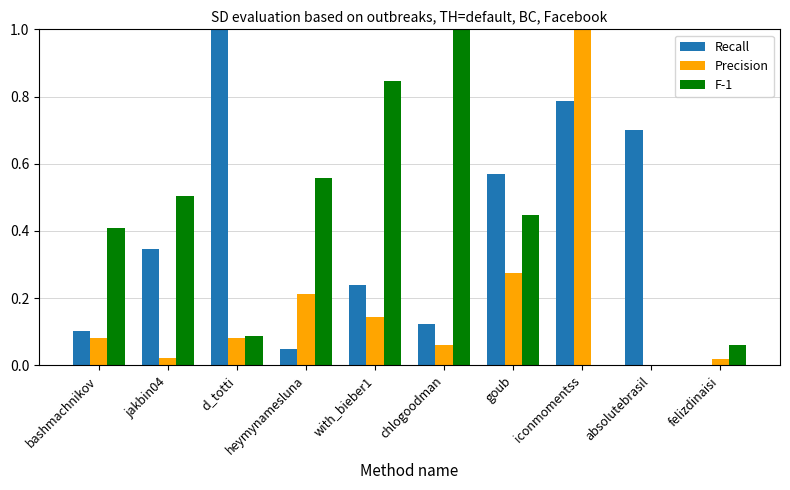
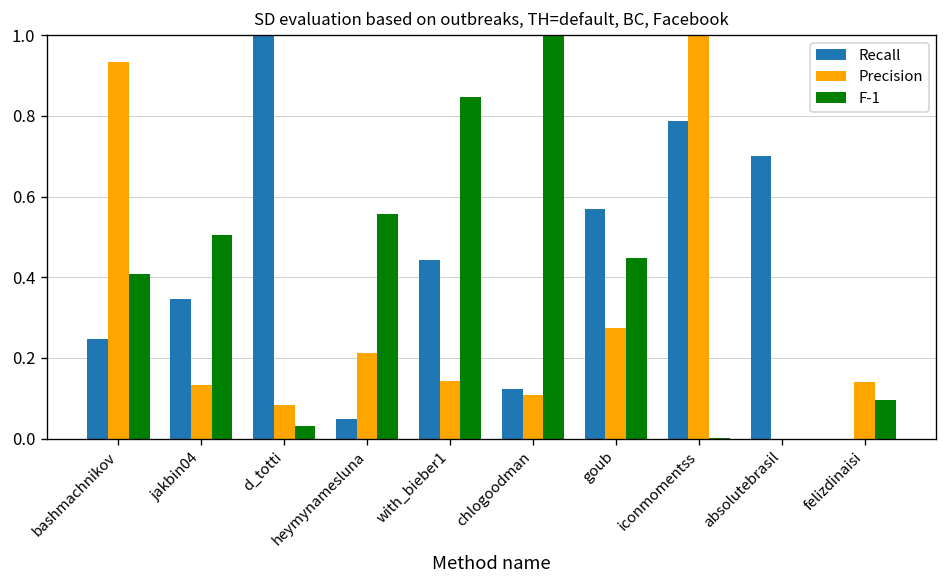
Recall, bashmachnikov: 0.10 -> 0.25
Precision, bashmachnikov: 0.08 -> 0.93
Precision, jakbin04: 0.02 -> 0.13
F-1, d_totti: 0.09 -> 0.03
Recall, with_bieber1: 0.24 -> 0.44
Precision, chlogoodman: 0.06 -> 0.11
Precision, felizdinaisi: 0.02 -> 0.14
F-1, felizdinaisi: 0.06 -> 0.09
